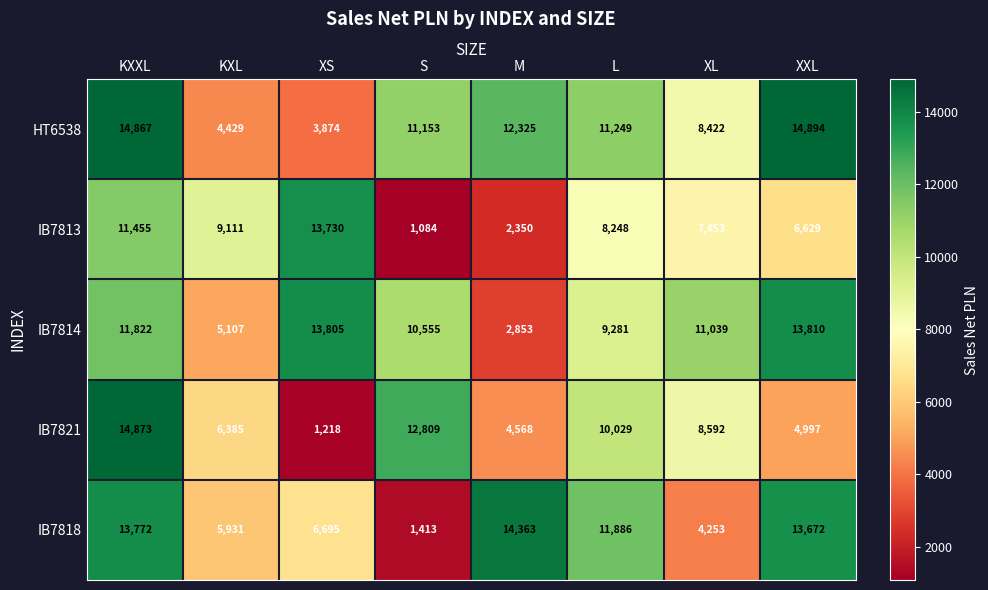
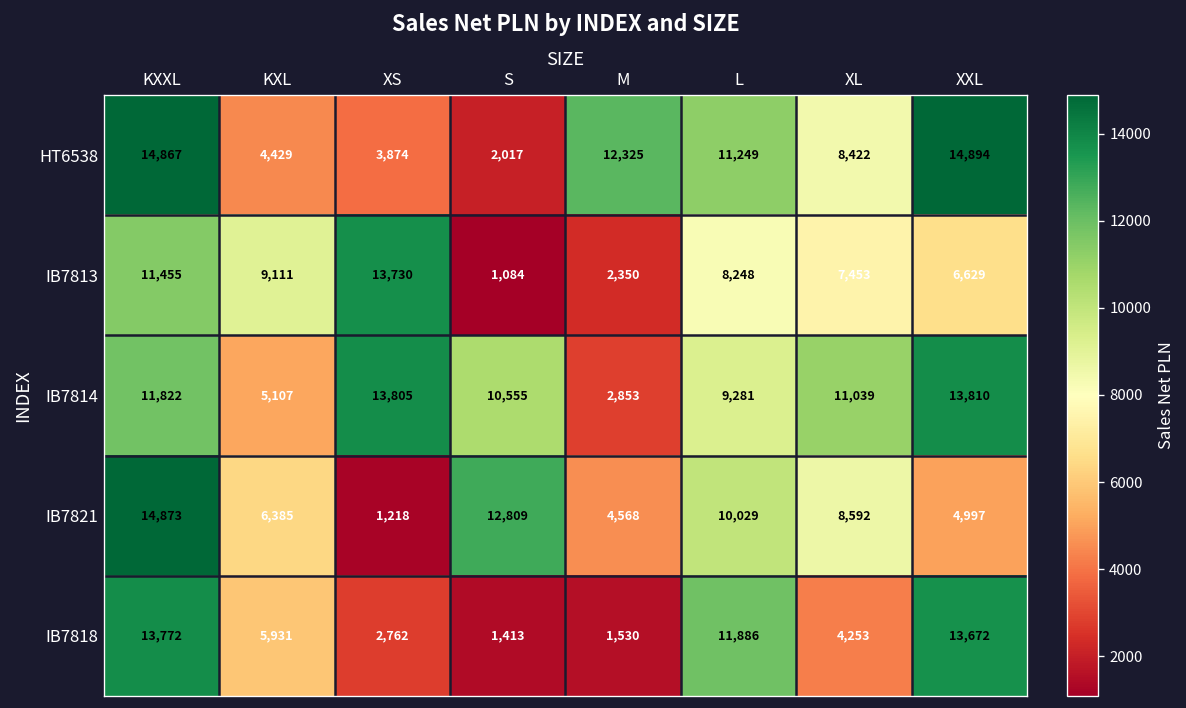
HT6538, S: 11,153 -> 2,017
IB7818, XS: 6,695 -> 2,762
IB7818, M: 14,363 -> 1,530
